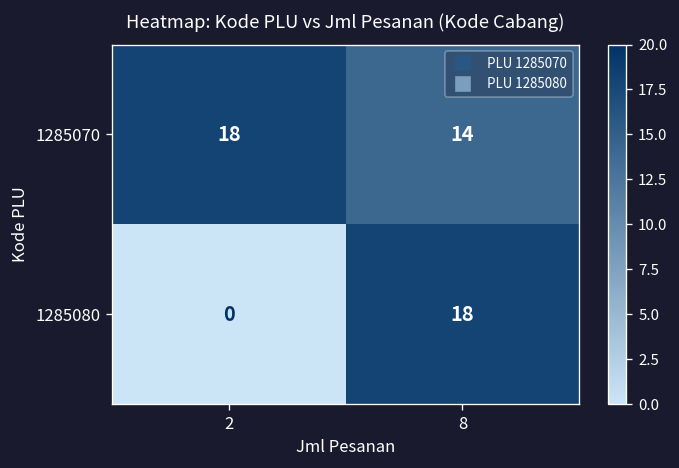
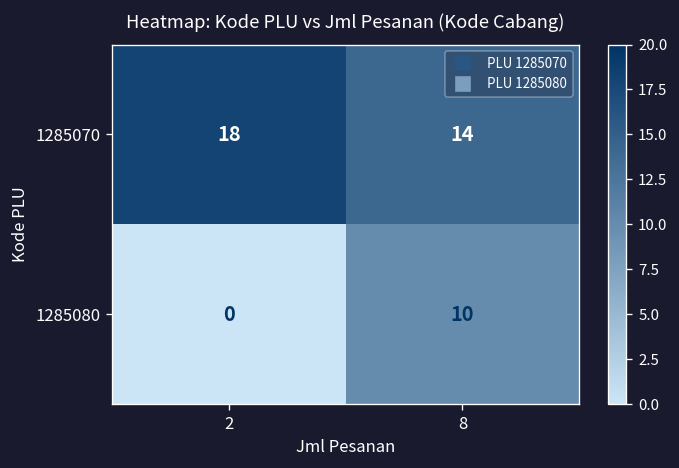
1285080, 8: 18 -> 10
